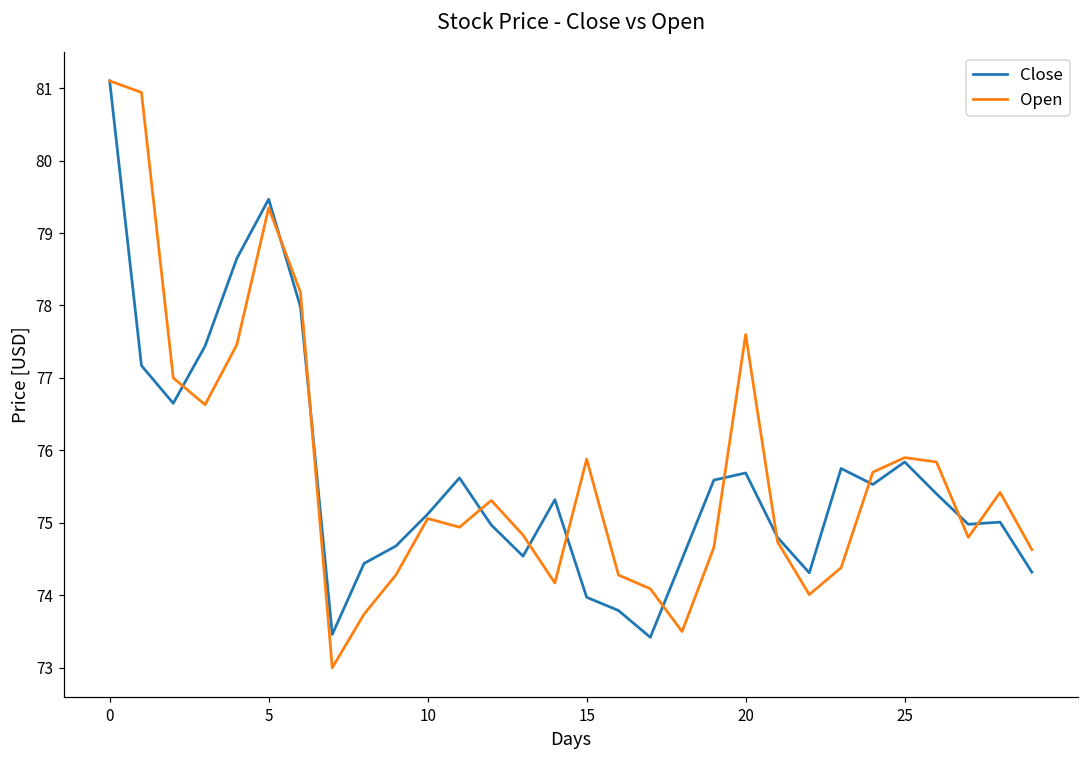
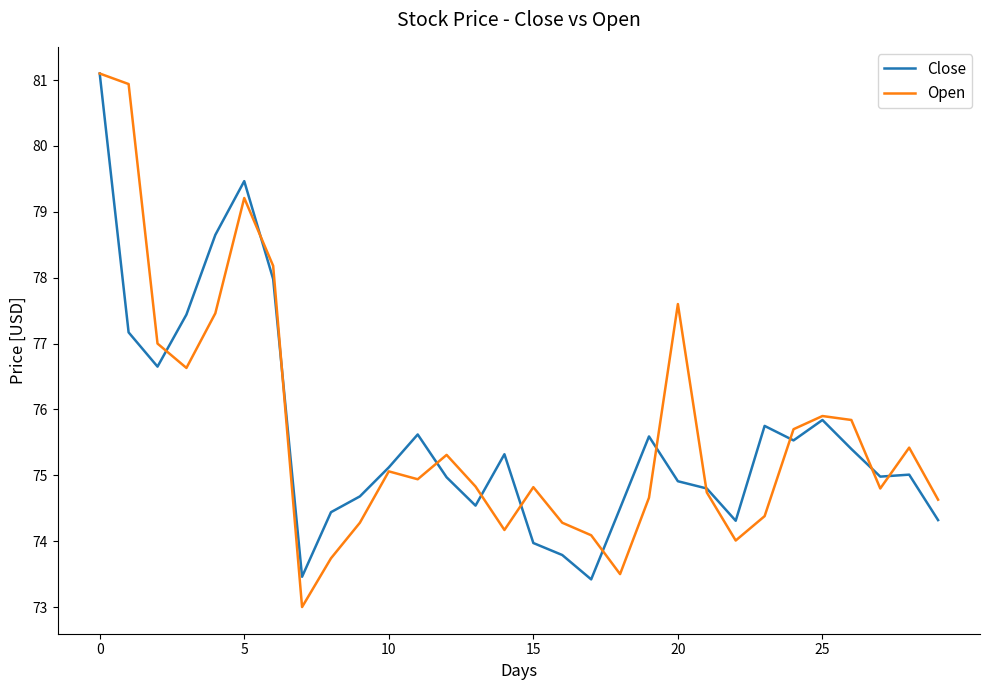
Open, 5: 79.3 -> 79.2
Open, 15: 75.9 -> 74.8
Close, 20: 75.7 -> 74.9
